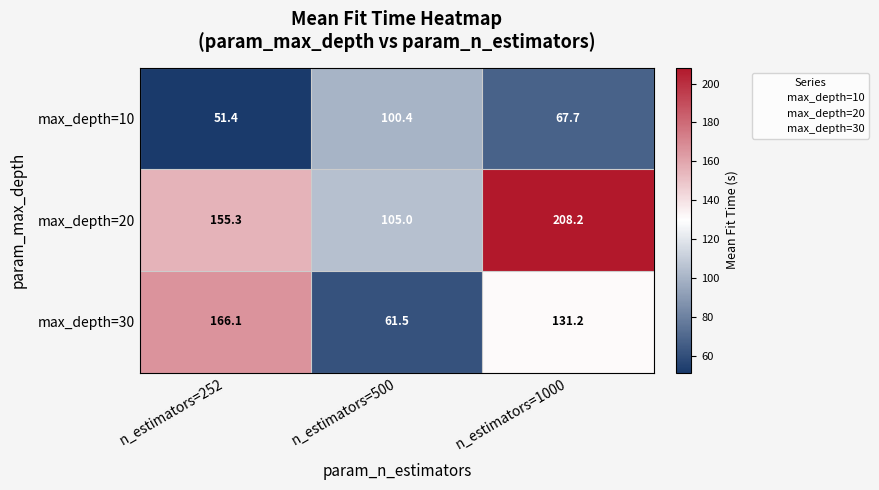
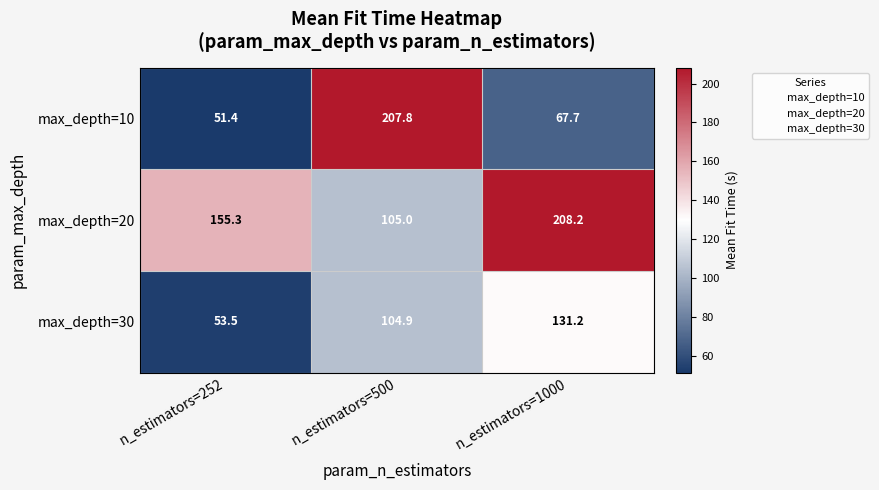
max_depth=10, n_estimators=500: 100.4 -> 207.8
max_depth=30, n_estimators=252: 166.1 -> 53.5
max_depth=30, n_estimators=500: 61.5 -> 104.9
